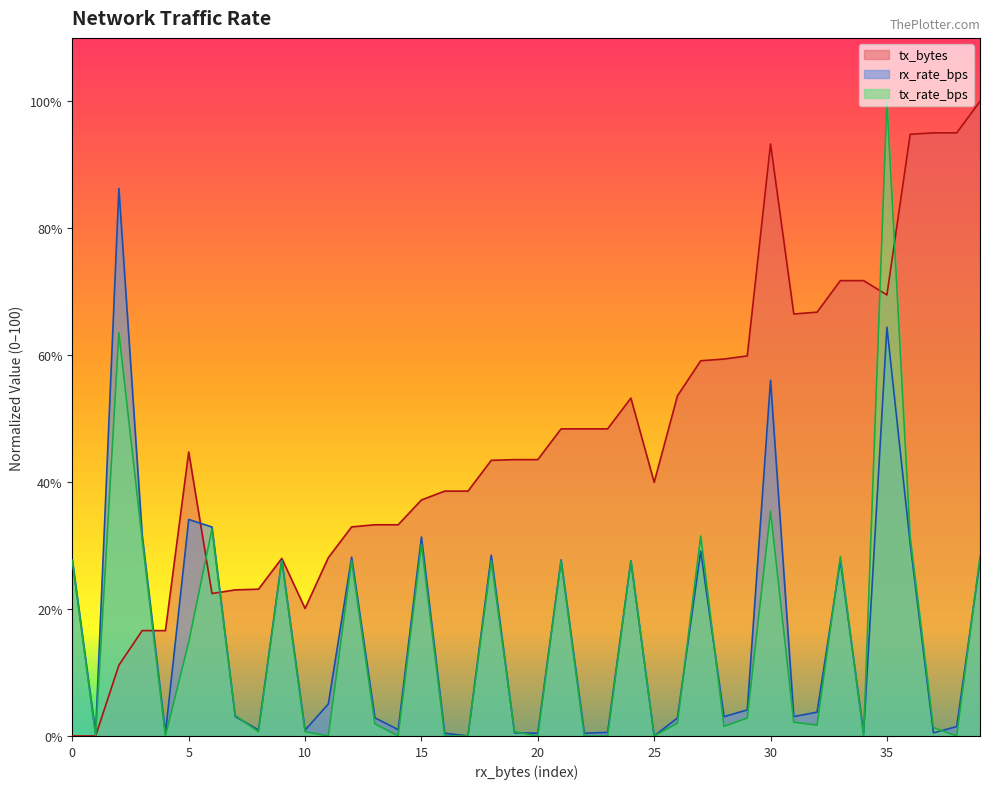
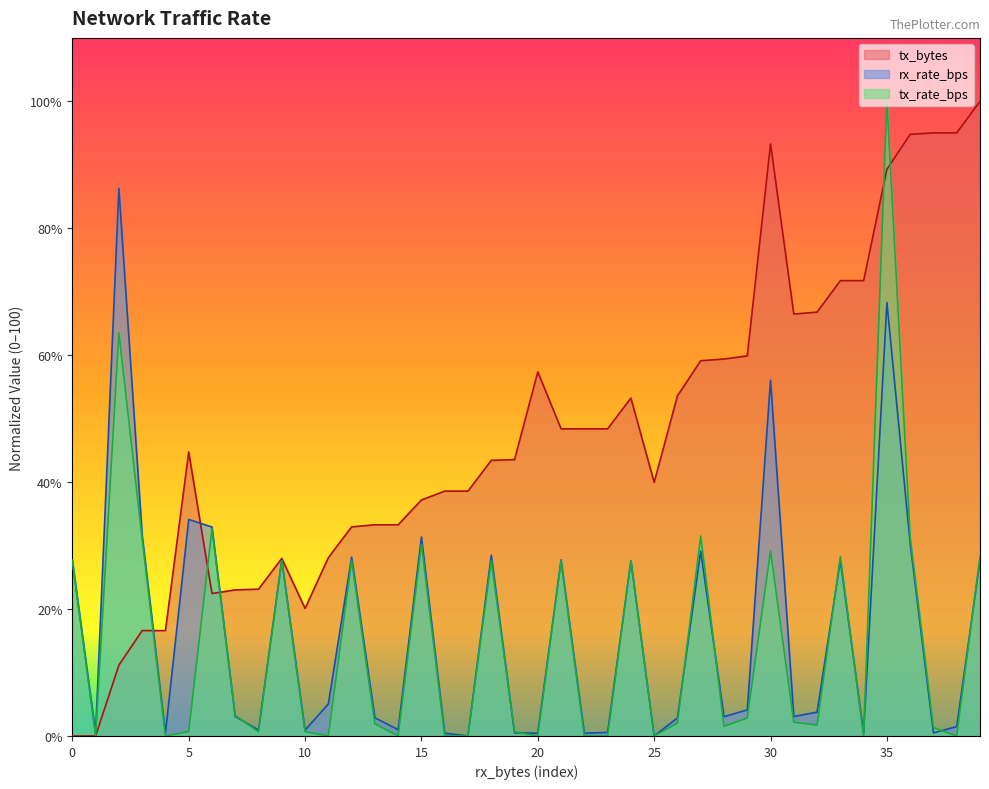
tx_rate_bps, 5: 15% -> 1%
tx_bytes, 20: 44% -> 57%
tx_rate_bps, 30: 35% -> 29%
tx_bytes, 35: 69% -> 89%
rx_rate_bps, 35: 64% -> 68%
